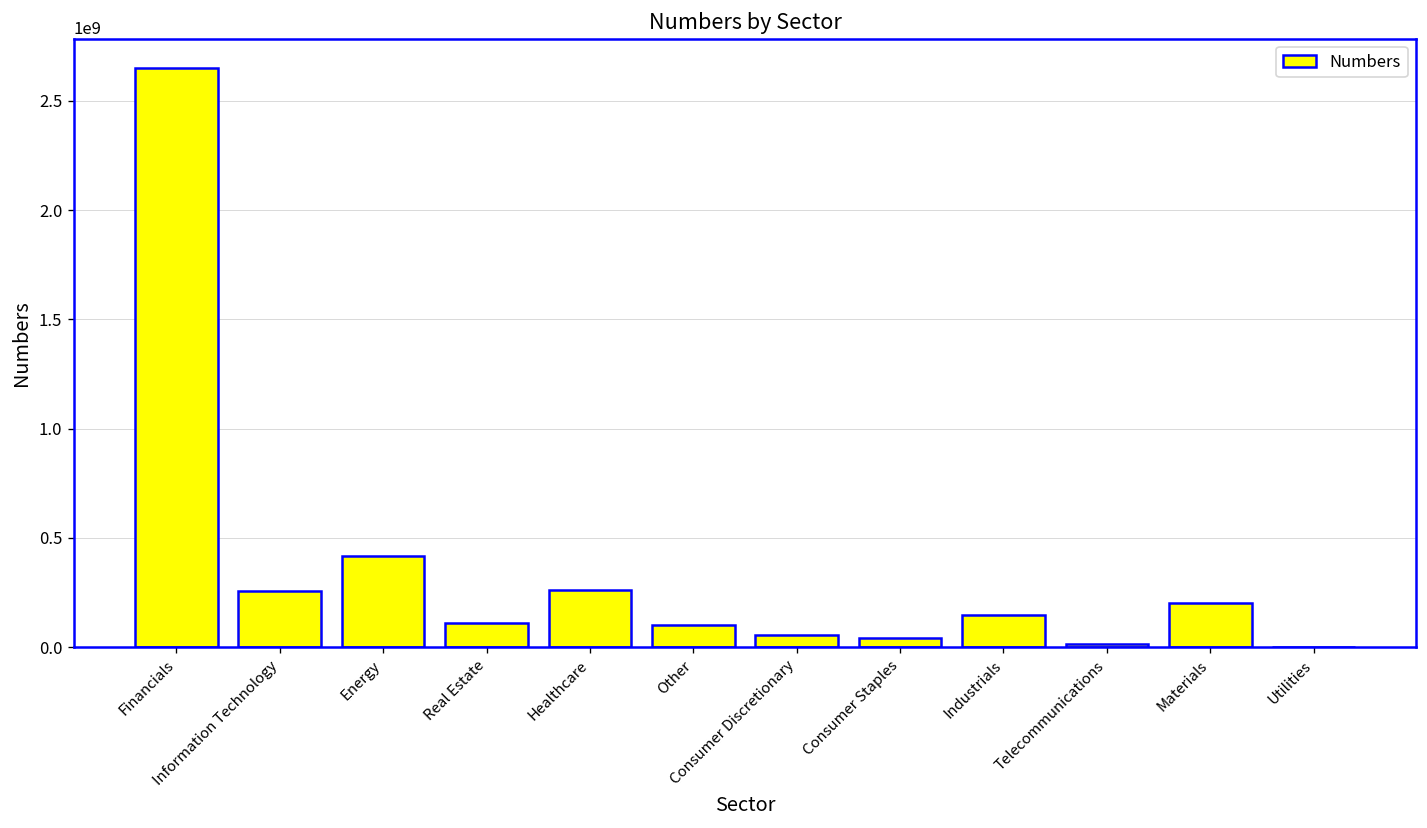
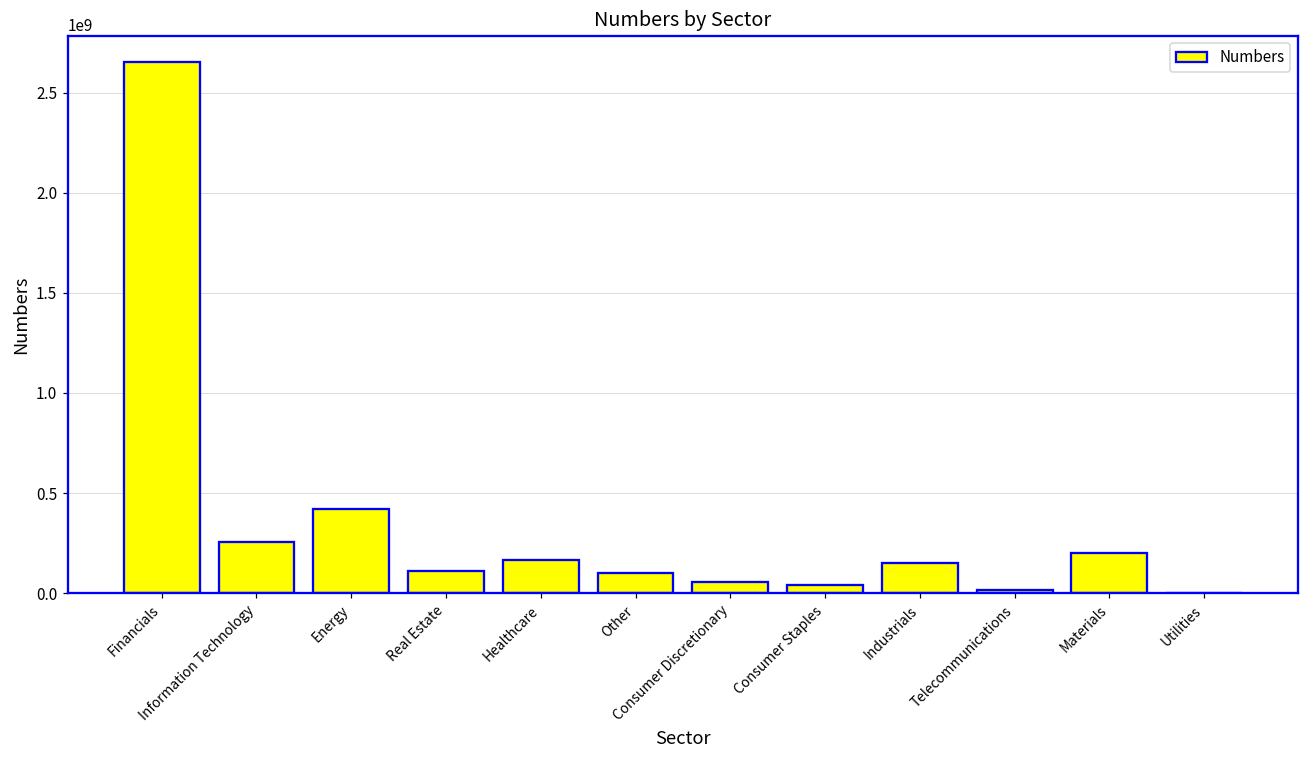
Healthcare: 260000000 -> 160000000
